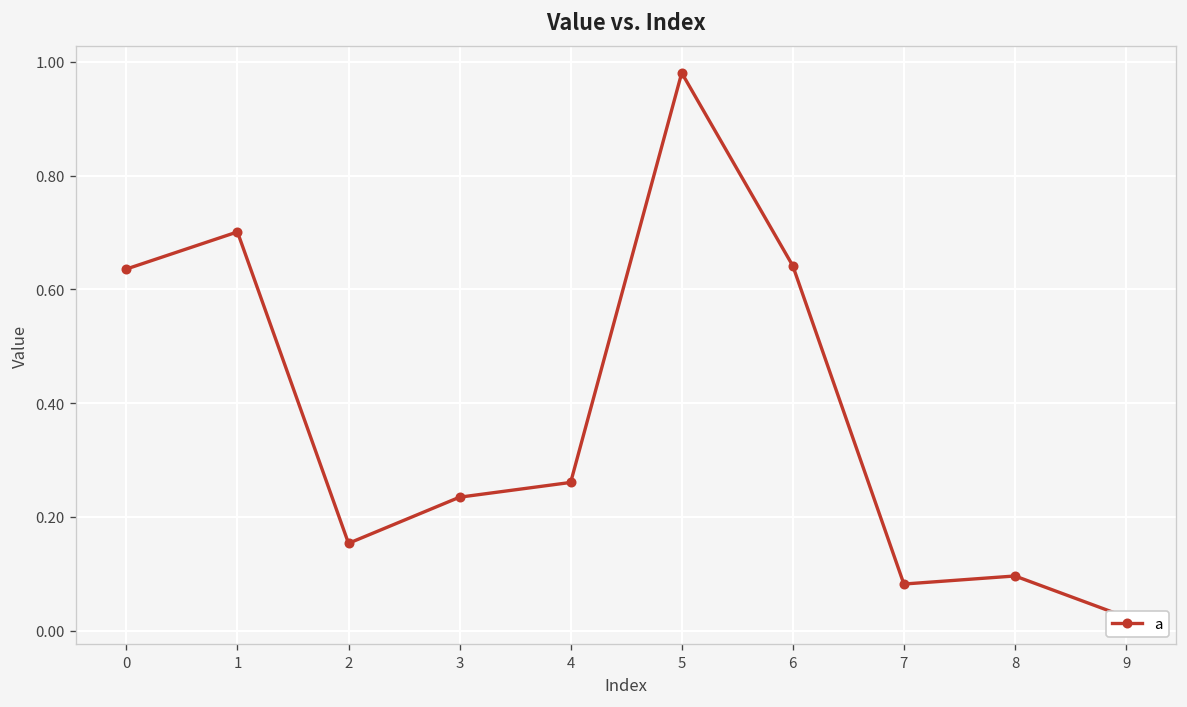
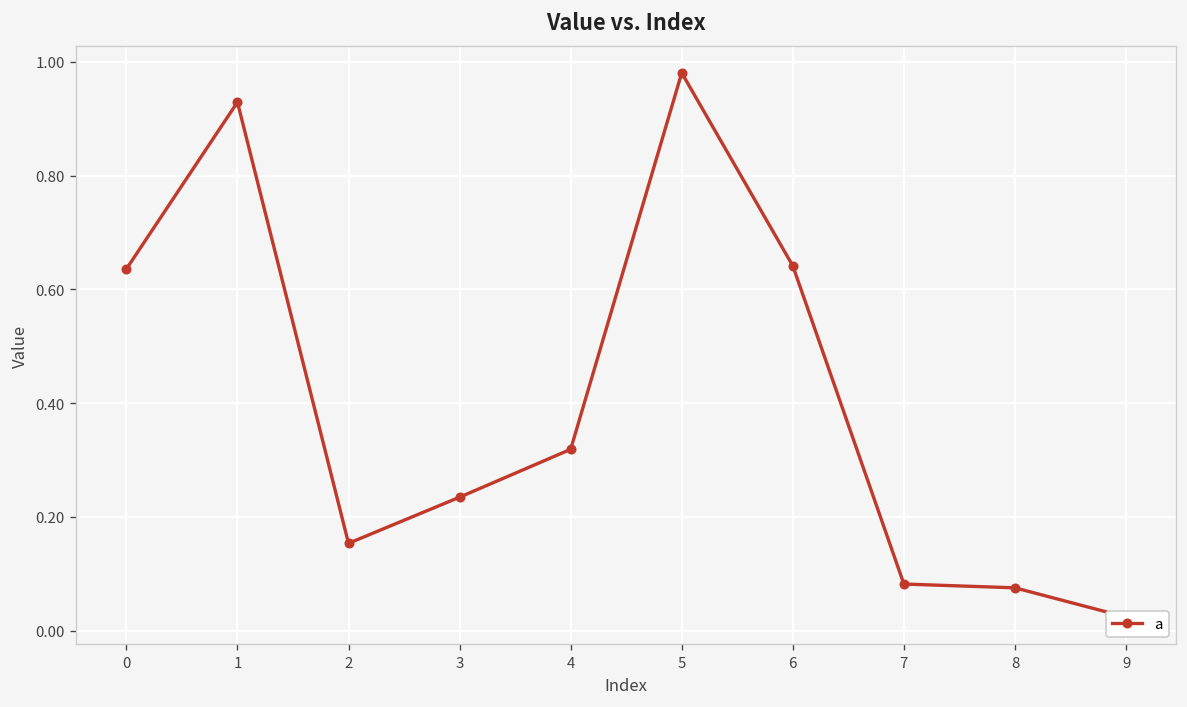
1: 0.70 -> 0.93
4: 0.26 -> 0.32
8: 0.10 -> 0.08
